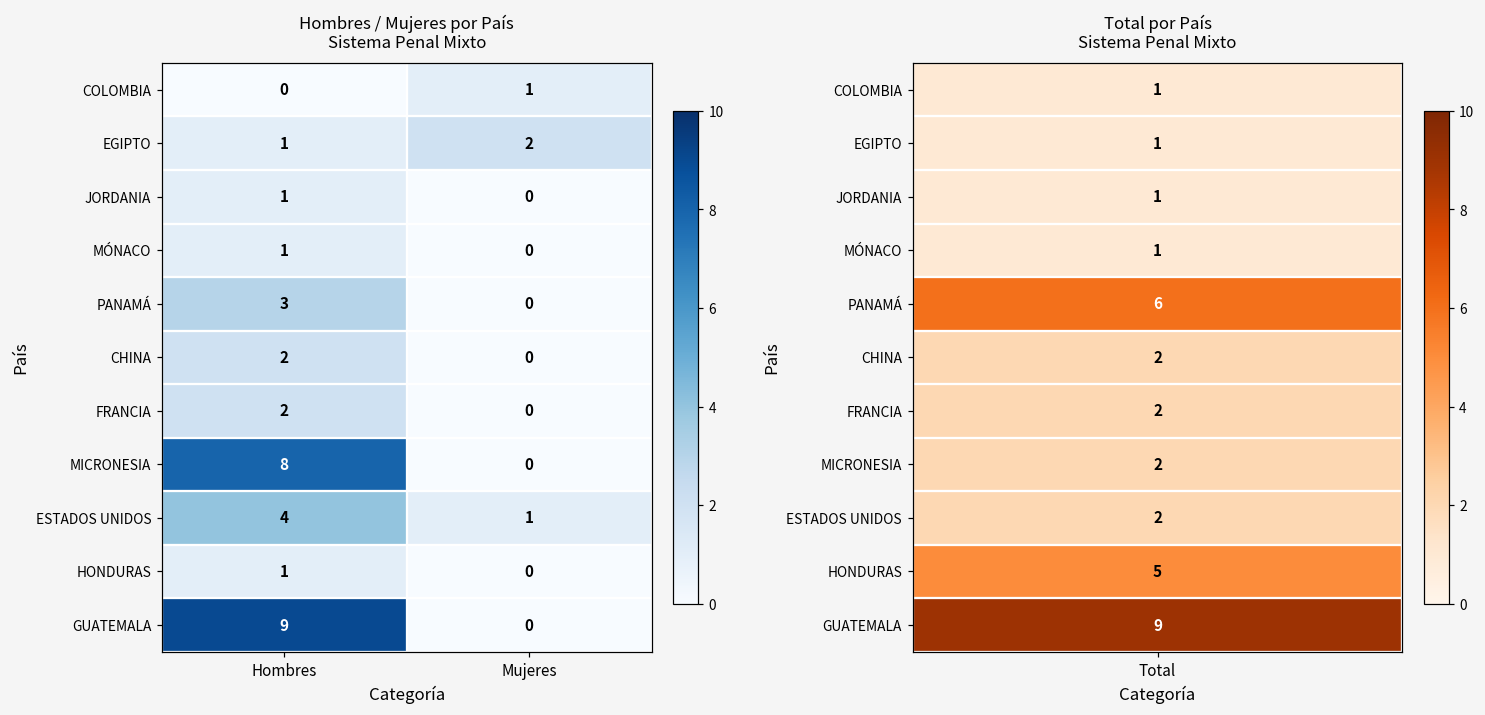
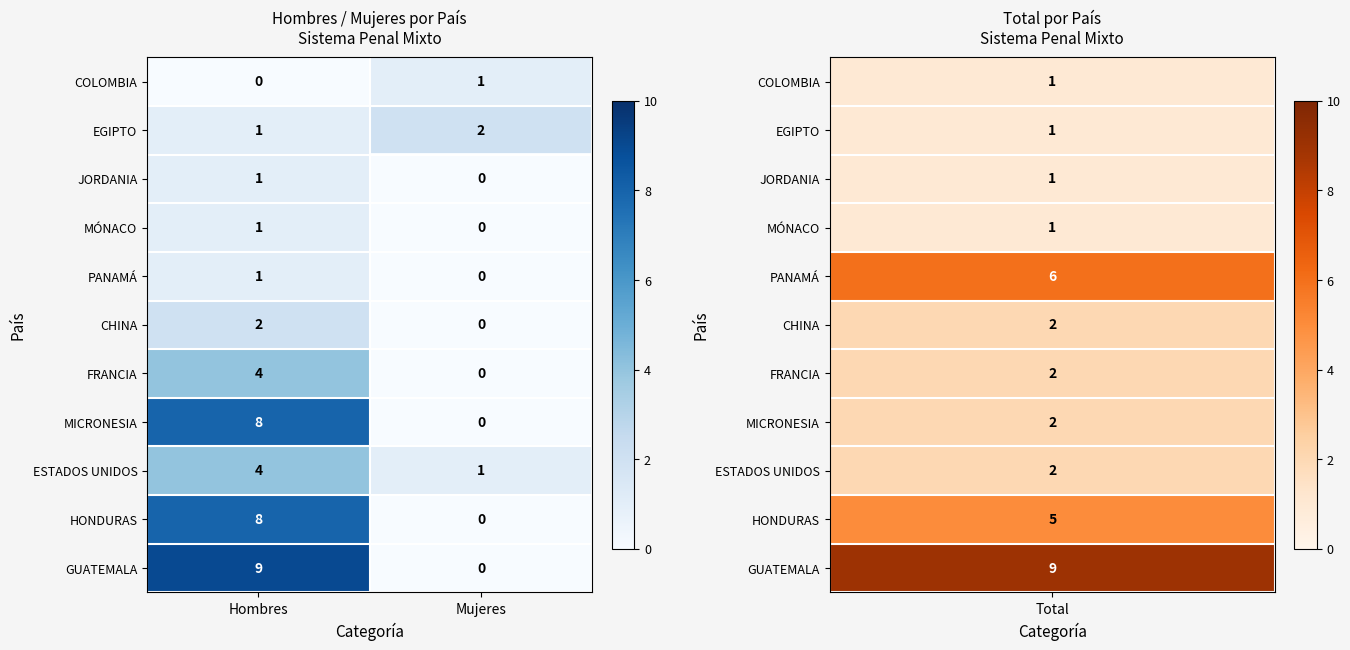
Hombres / Mujeres por País Sistema Penal Mixto, PANAMÁ, Hombres: 3 -> 1
Hombres / Mujeres por País Sistema Penal Mixto, FRANCIA, Hombres: 2 -> 4
Hombres / Mujeres por País Sistema Penal Mixto, HONDURAS, Hombres: 1 -> 8
